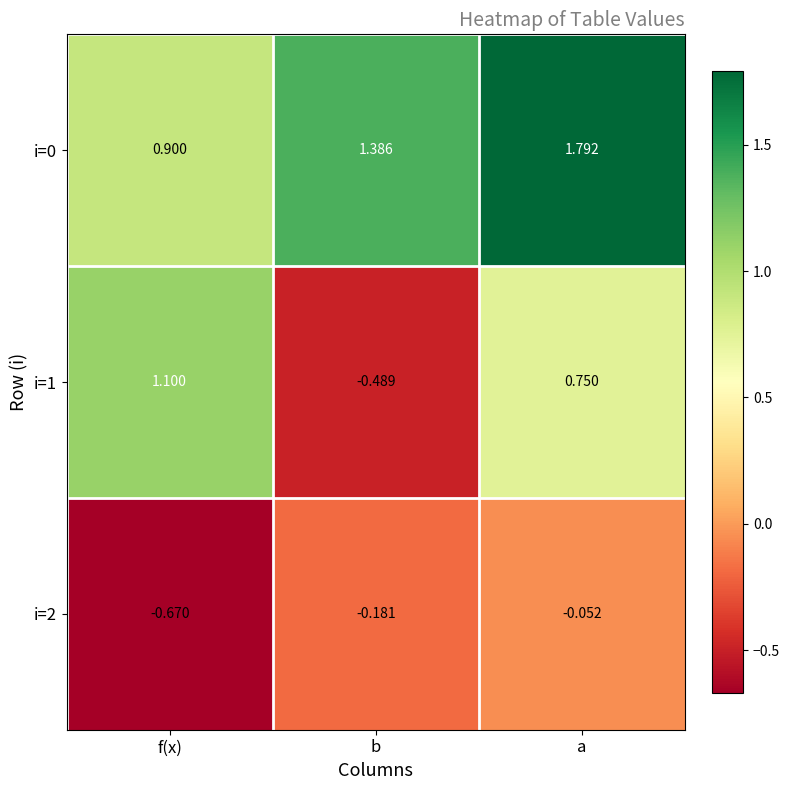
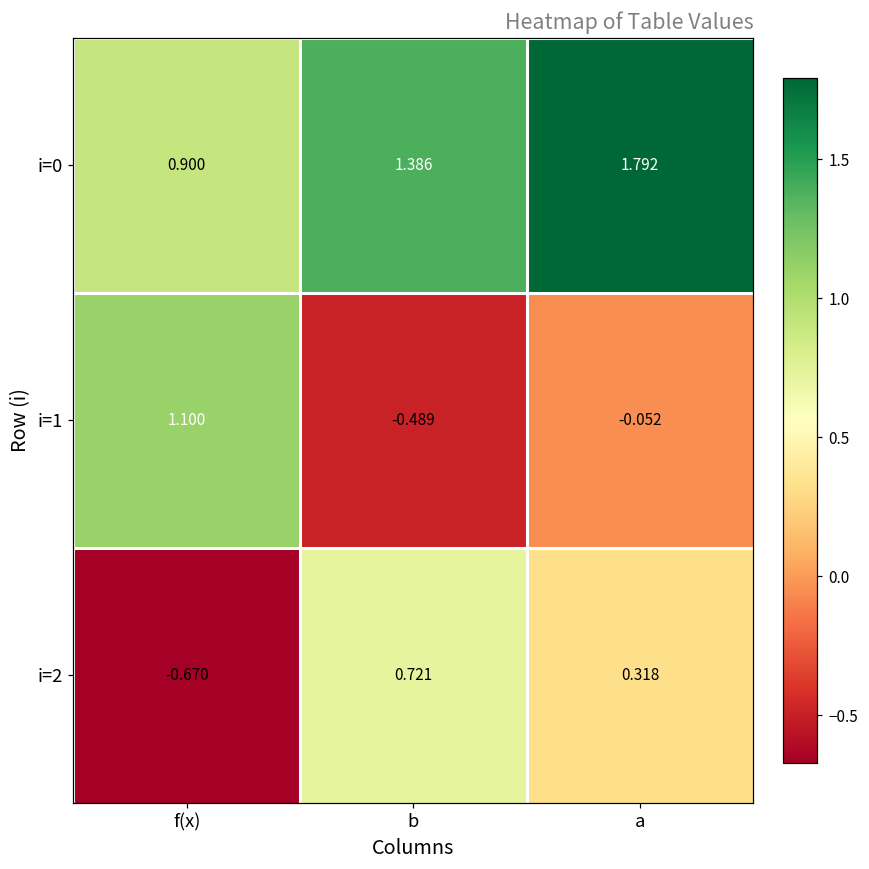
i=1, a: 0.750 -> -0.052
i=2, b: -0.181 -> 0.721
i=2, a: -0.052 -> 0.318
